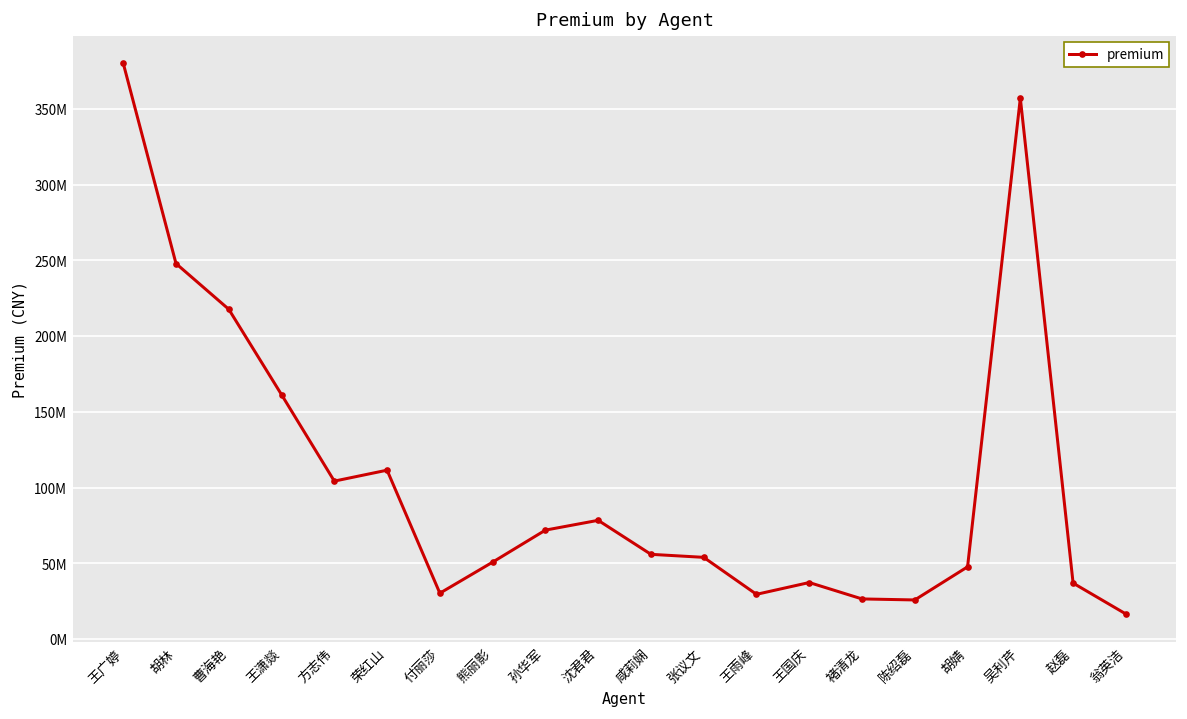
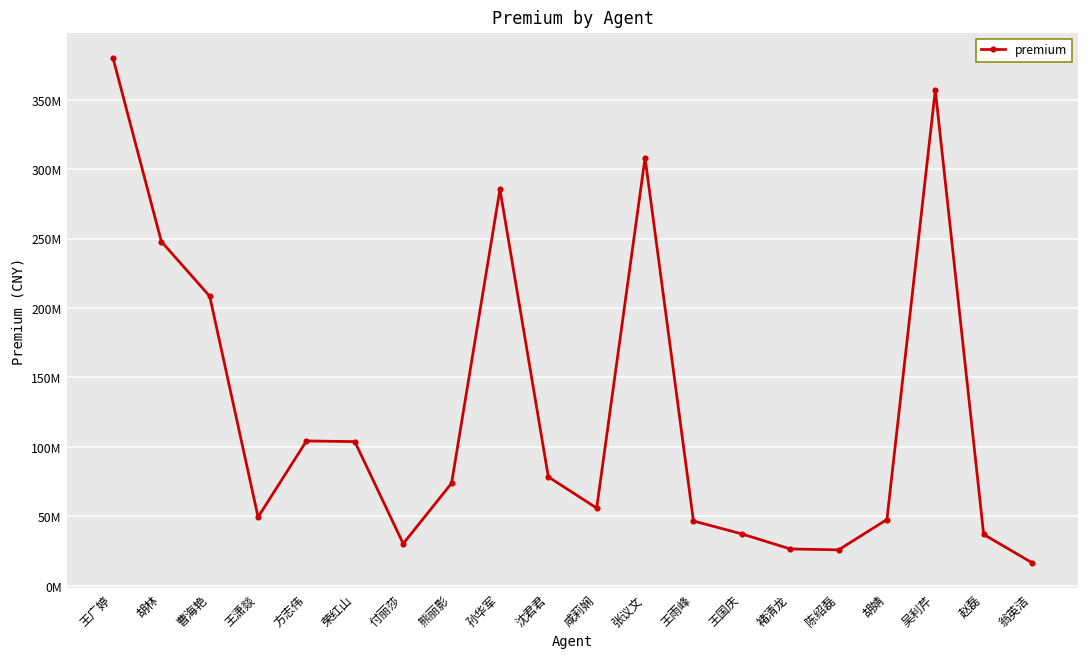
曹海艳: 218000000 -> 209000000
王潇燚: 161000000 -> 49000000
荣红山: 112000000 -> 104000000
熊丽影: 51000000 -> 74000000
孙华军: 72000000 -> 286000000
张议文: 54000000 -> 308000000
王雨峰: 30000000 -> 47000000
